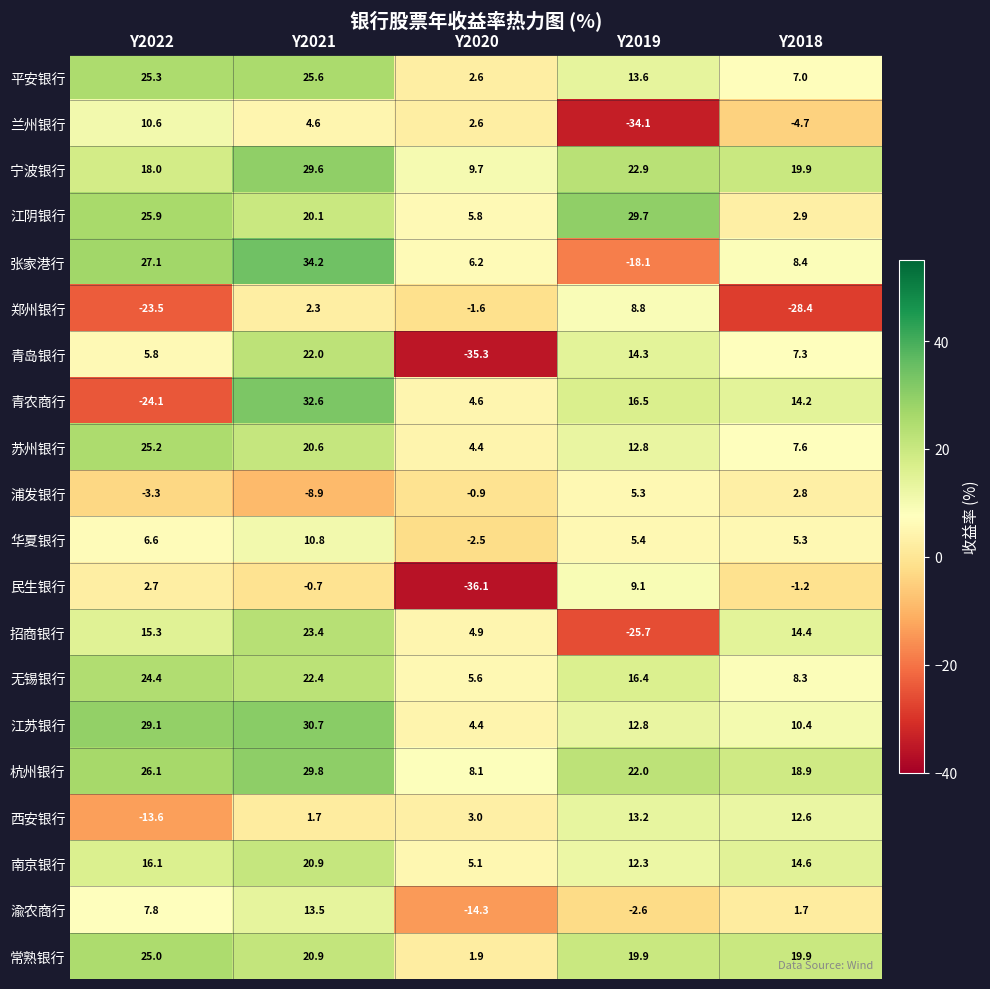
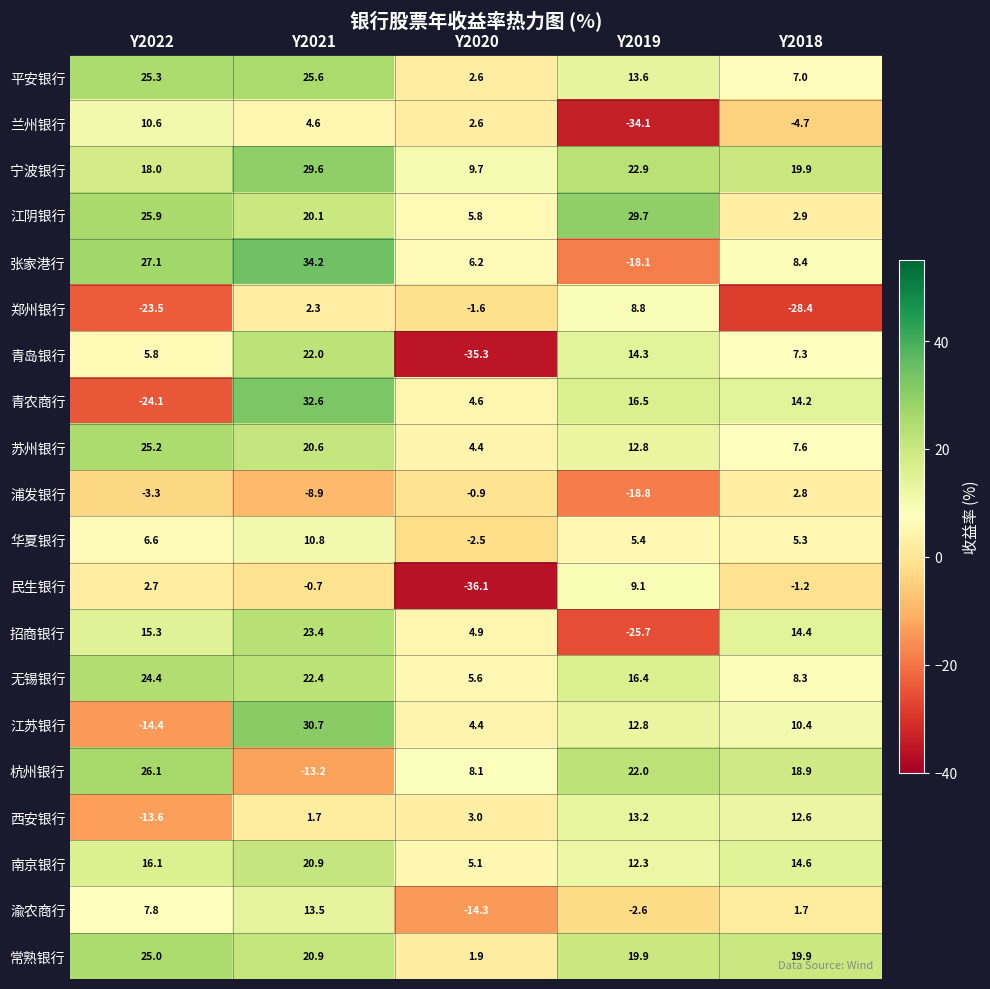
浦发银行, Y2019: 5.3 -> -18.8
江苏银行, Y2022: 29.1 -> -14.4
杭州银行, Y2021: 29.8 -> -13.2
